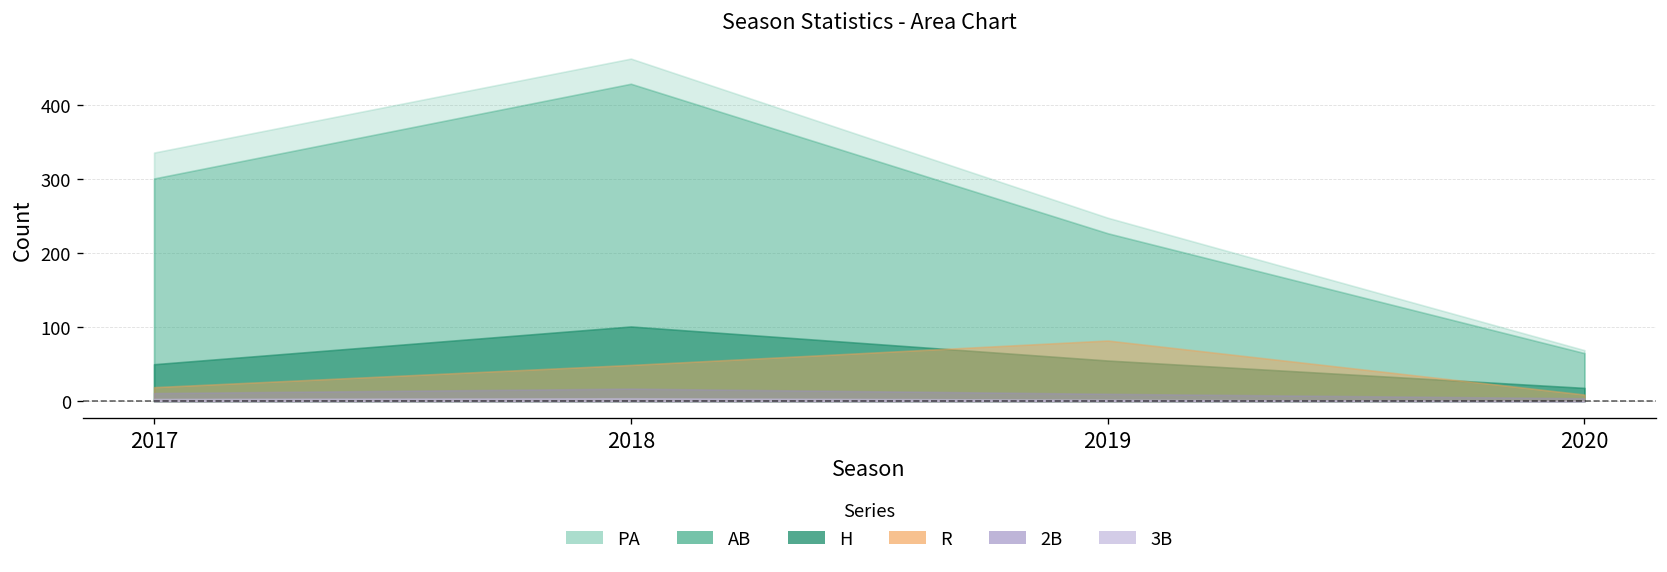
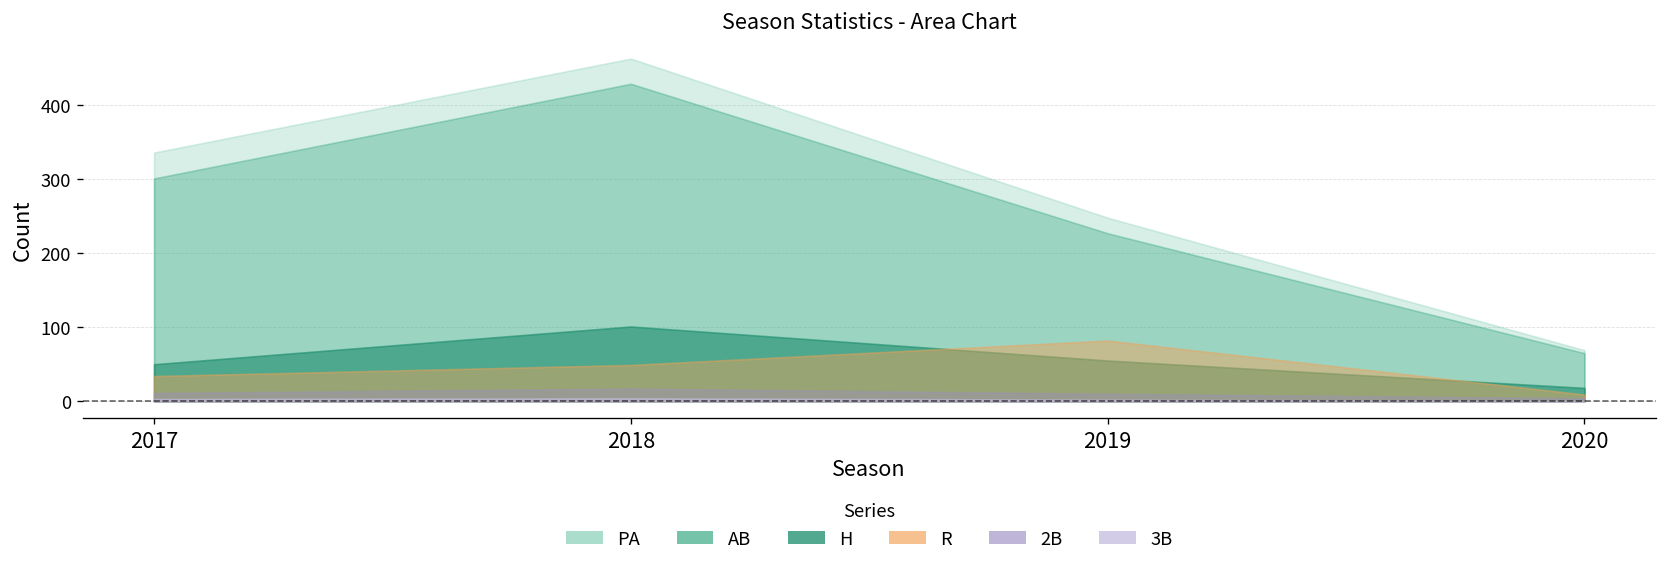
R, 2017: 20 -> 30
